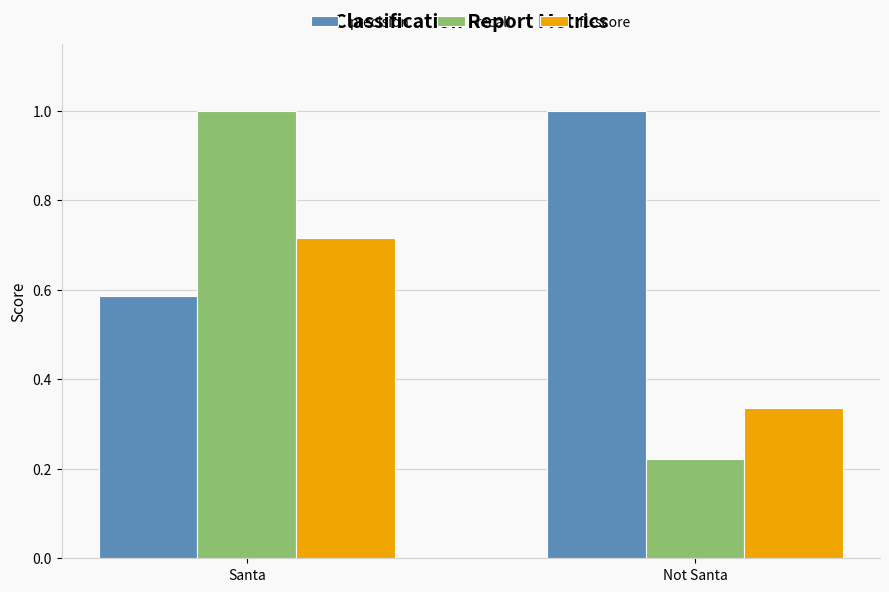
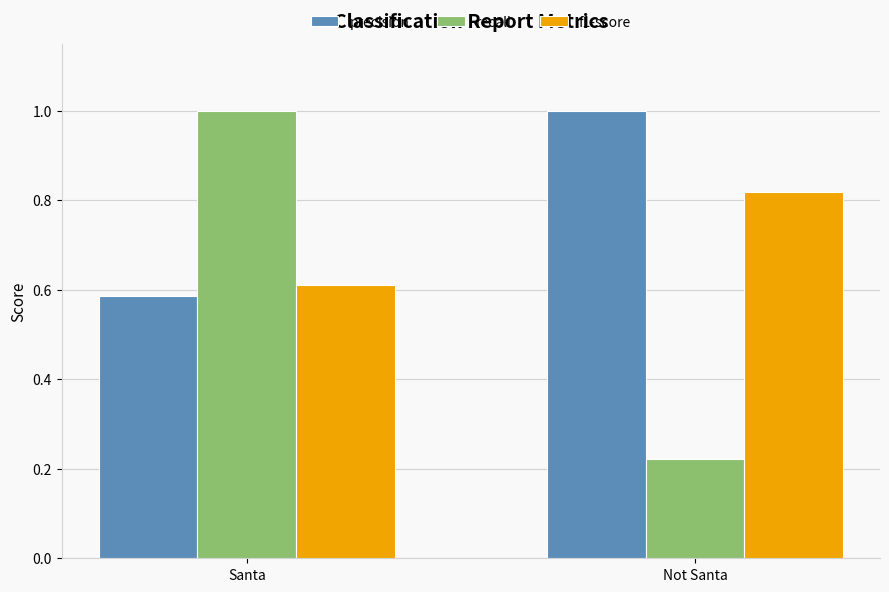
f1-score, Santa: 0.71 -> 0.61
f1-score, Not Santa: 0.34 -> 0.82
